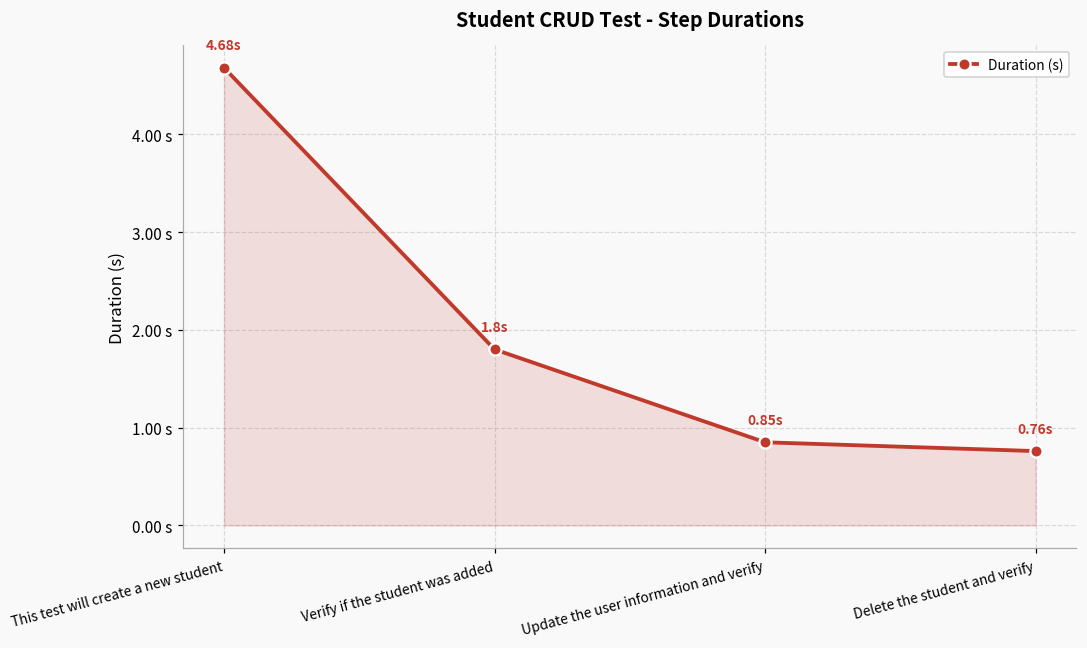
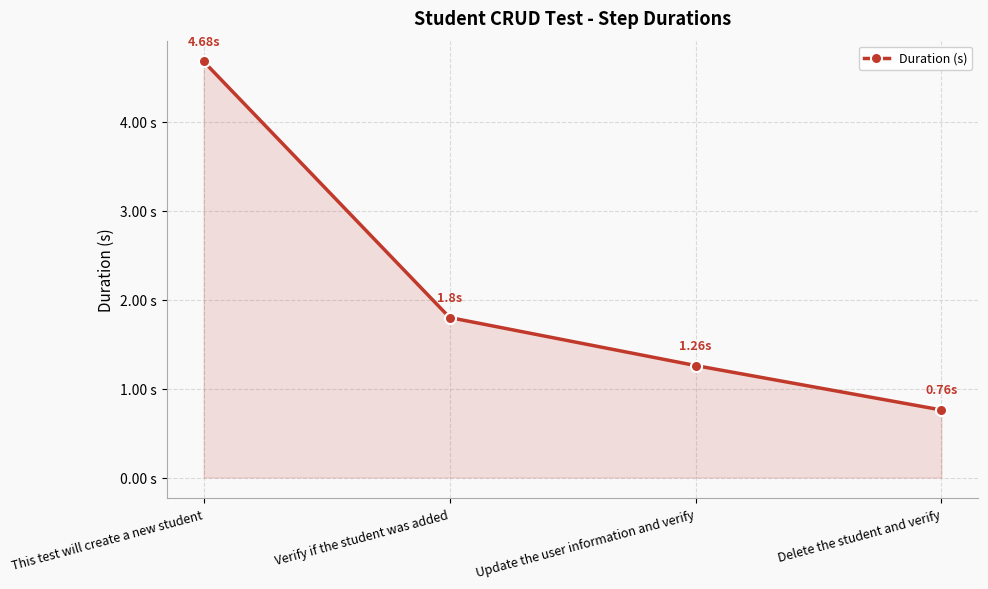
Update the user information and verify: 0.85s -> 1.26s
